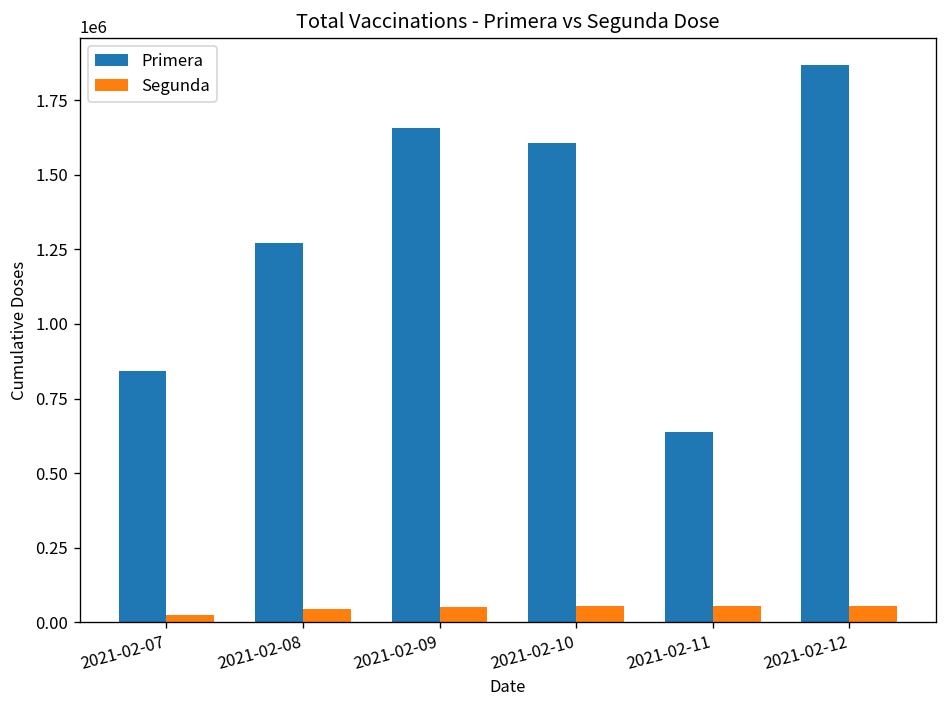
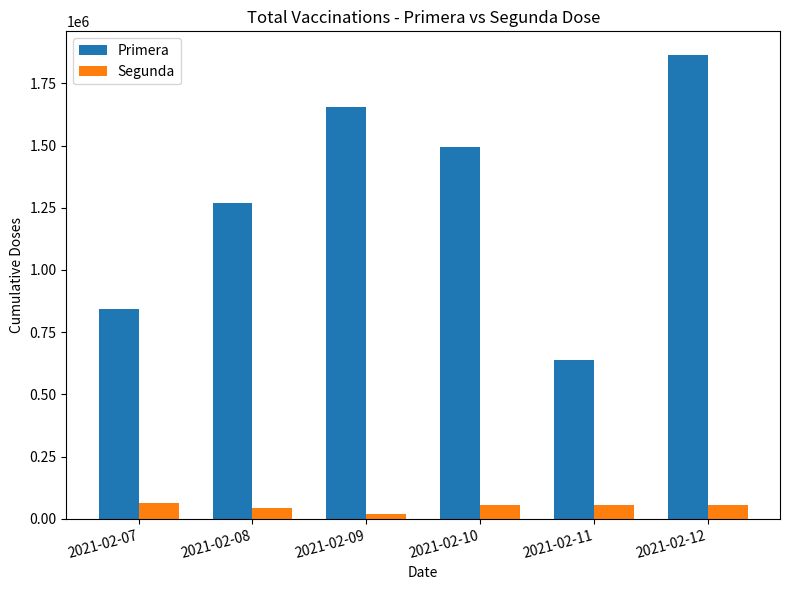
Segunda, 2021-02-07: 20000 -> 60000
Segunda, 2021-02-09: 50000 -> 20000
Primera, 2021-02-10: 1610000 -> 1490000
